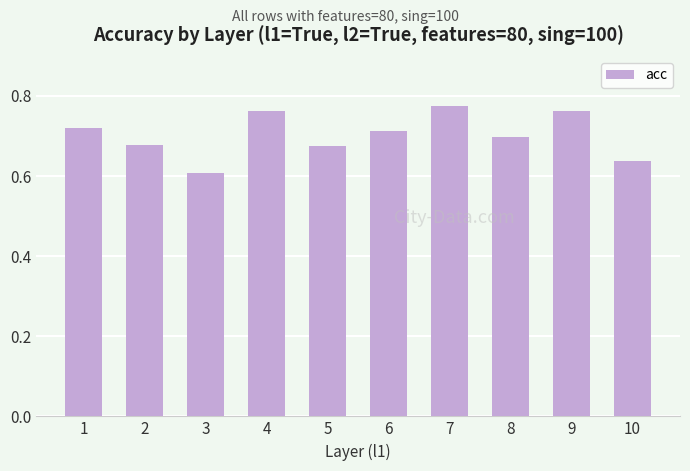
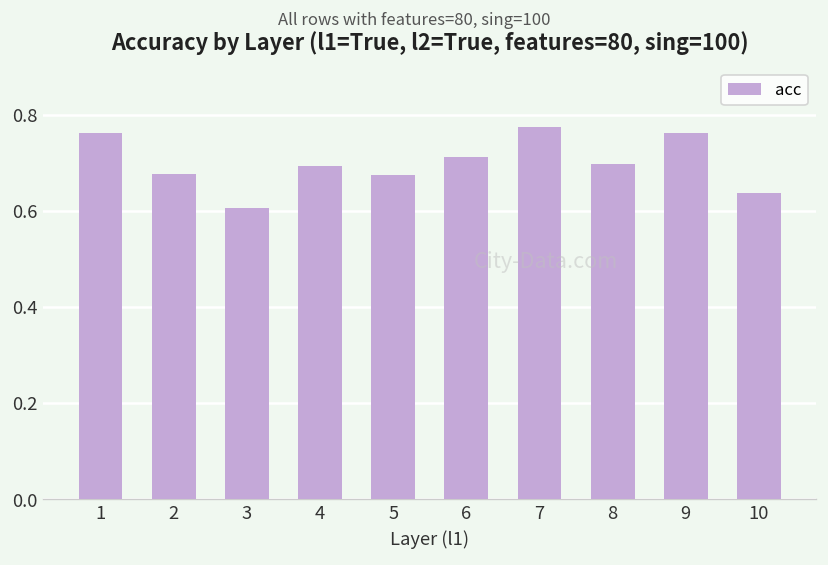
1: 0.72 -> 0.76
4: 0.76 -> 0.69
